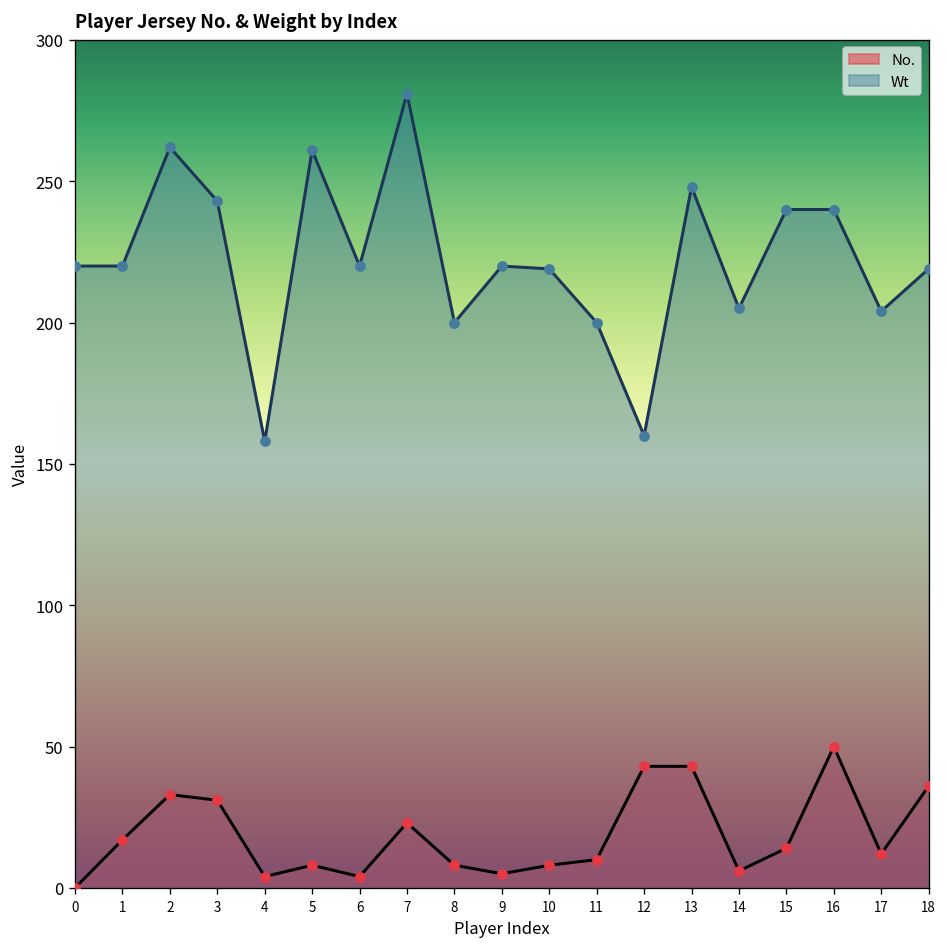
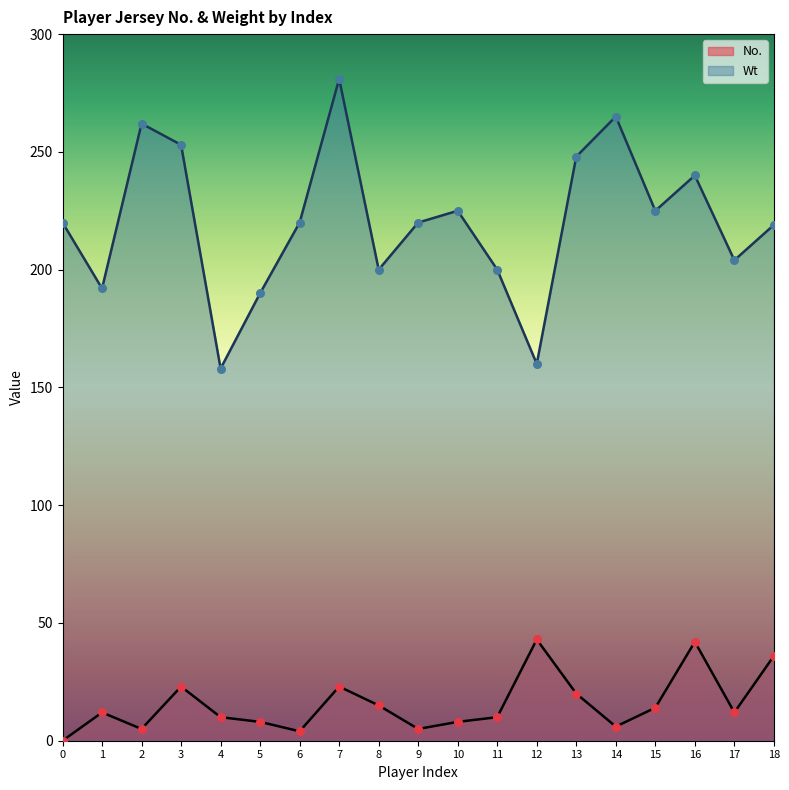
No., 1: 17 -> 12
Wt, 1: 220 -> 192
No., 2: 33 -> 5
No., 3: 31 -> 23
Wt, 3: 243 -> 253
No., 4: 4 -> 10
Wt, 5: 261 -> 190
No., 8: 8 -> 15
Wt, 10: 219 -> 225
No., 13: 43 -> 20
Wt, 14: 205 -> 265
Wt, 15: 240 -> 225
No., 16: 50 -> 42
